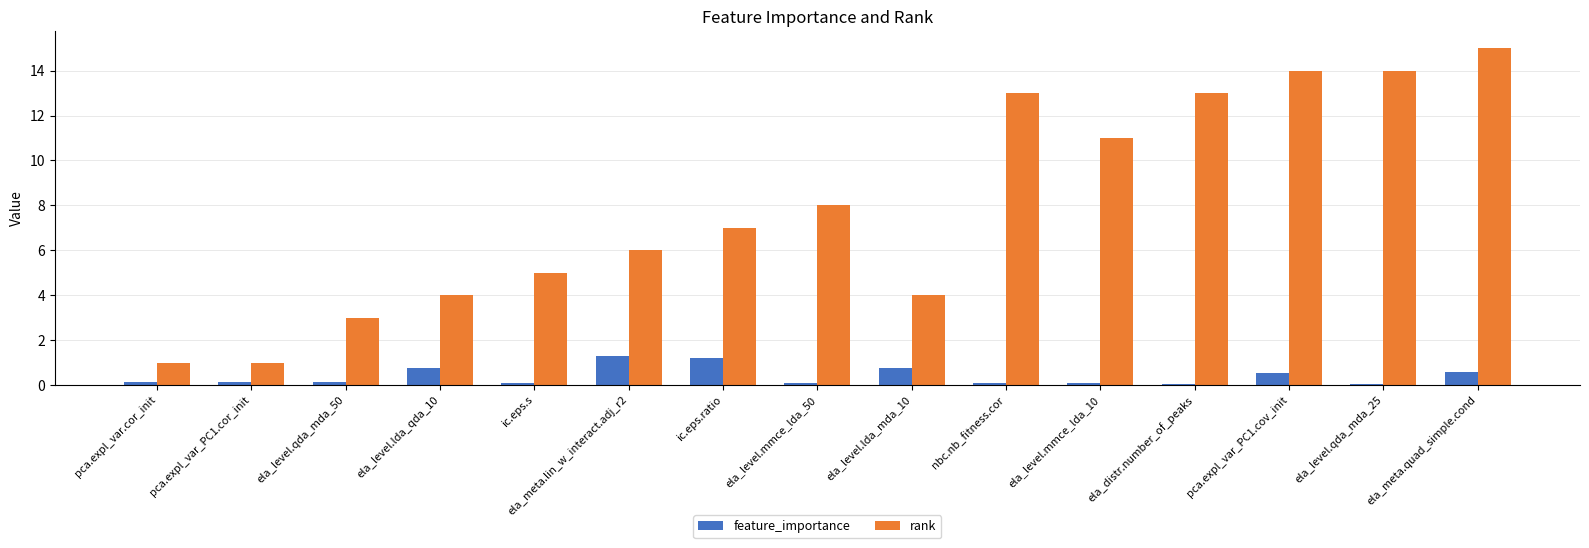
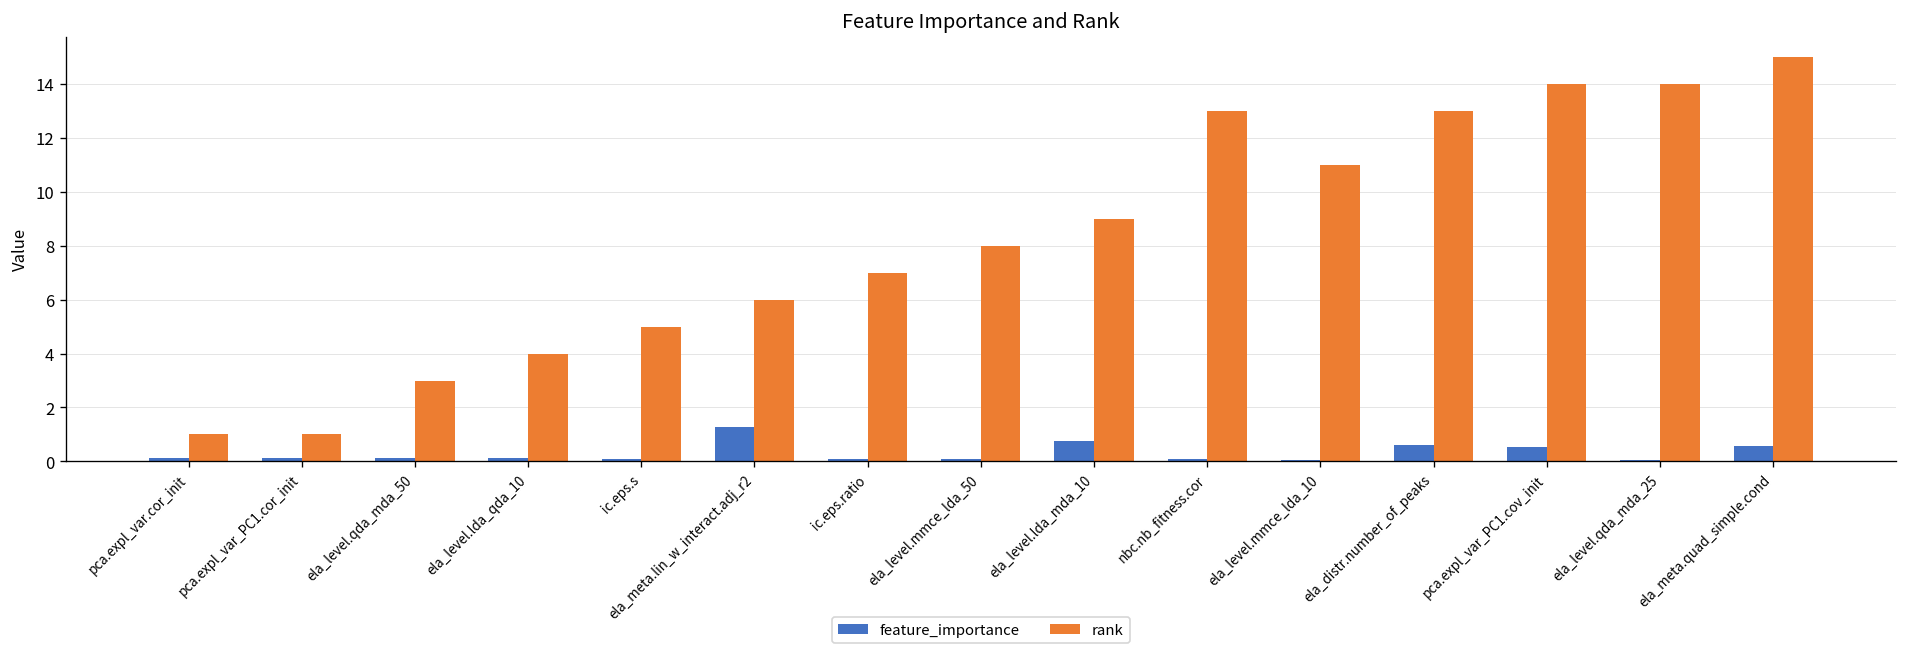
feature_importance, ela_level.lda_qda_10: 0.8 -> 0.1
feature_importance, ic.eps.ratio: 1.2 -> 0.1
rank, ela_level.lda_mda_10: 4 -> 9
feature_importance, ela_distr.number_of_peaks: 0.1 -> 0.6
